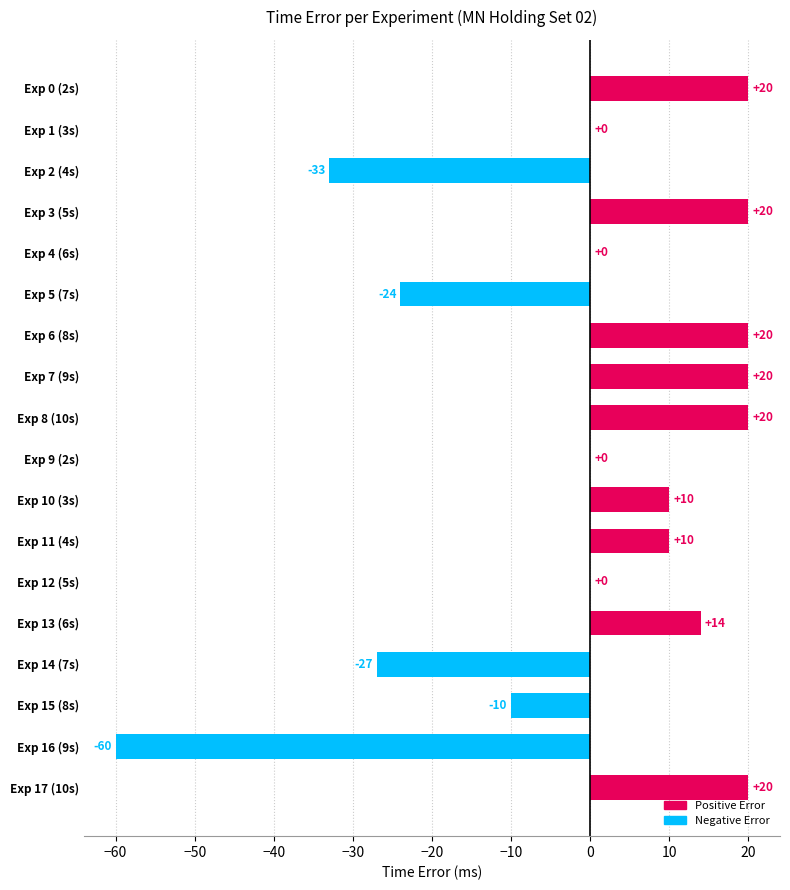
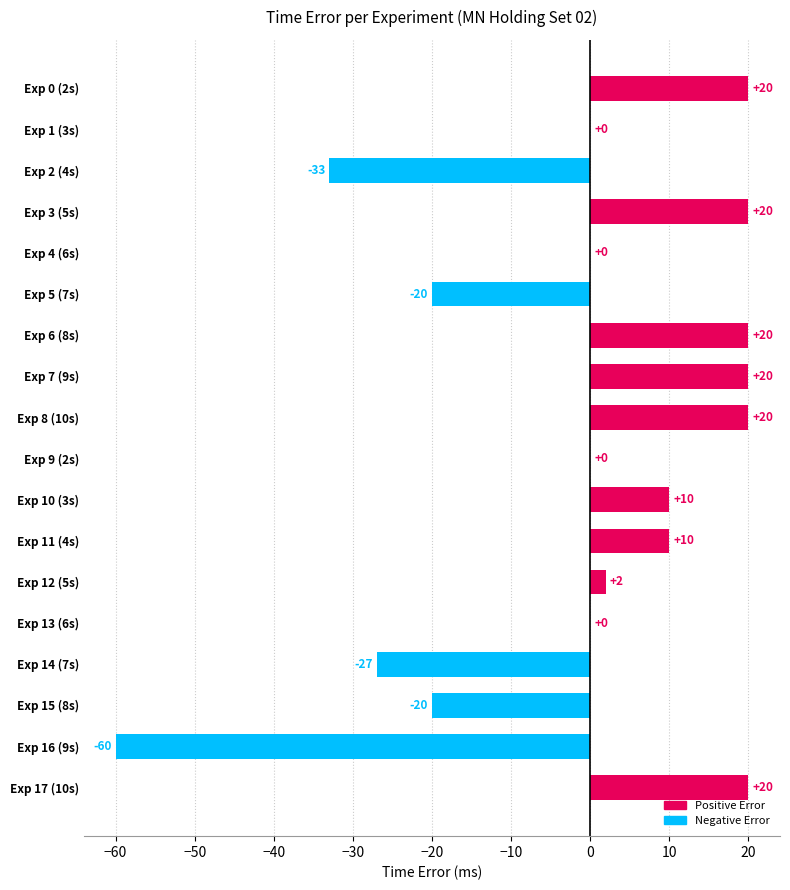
Exp 5 (7s): -24 -> -20
Exp 12 (5s): +0 -> +2
Exp 13 (6s): +14 -> +0
Exp 15 (8s): -10 -> -20
